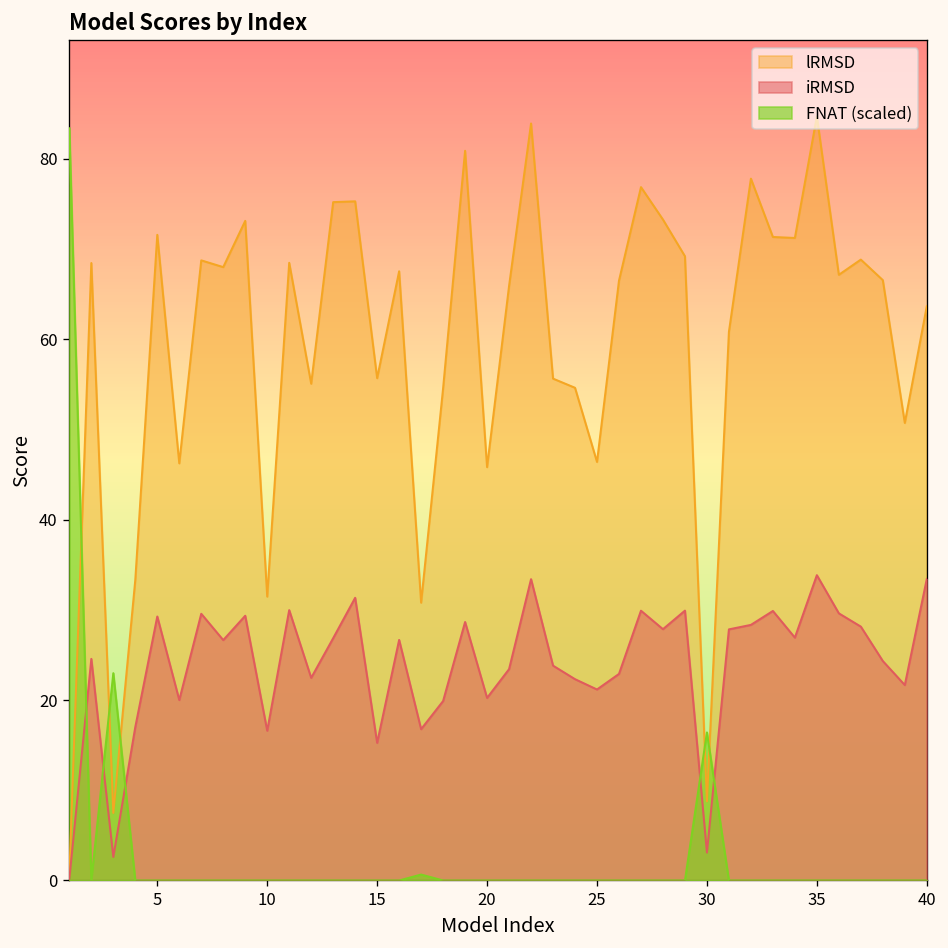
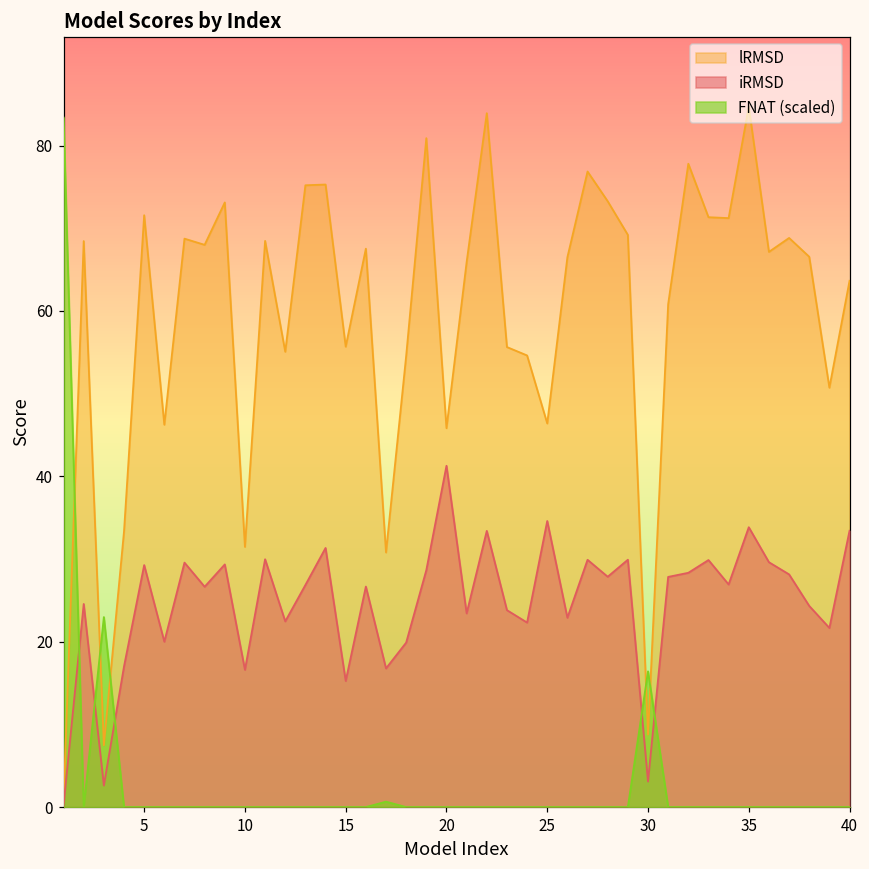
iRMSD, 20: 20 -> 41
iRMSD, 25: 21 -> 35
